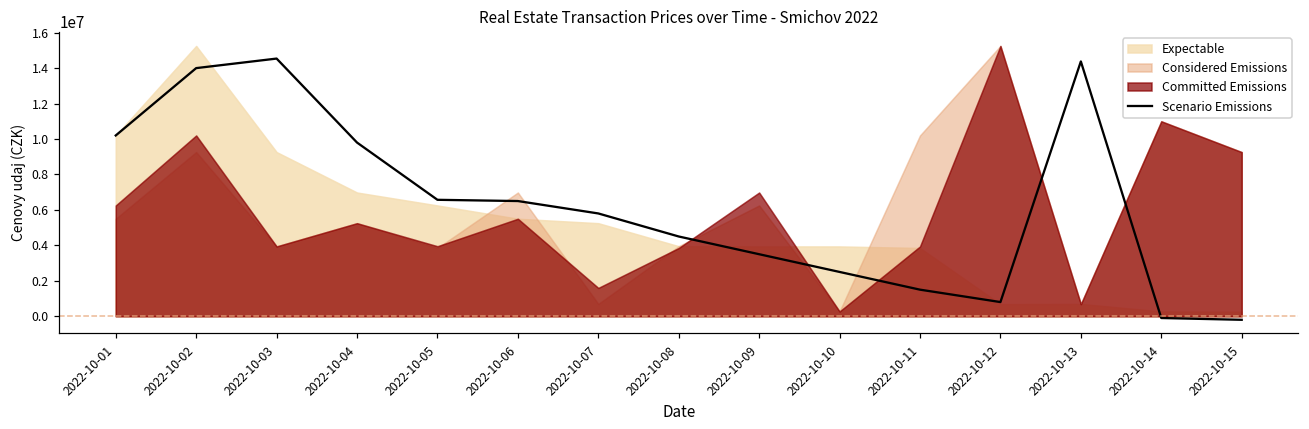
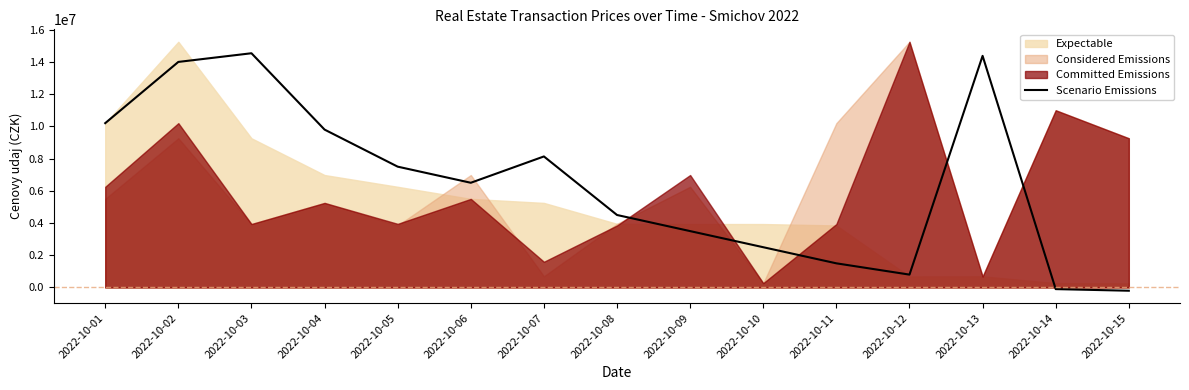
Scenario Emissions, 2022-10-05: 6600000 -> 7500000
Scenario Emissions, 2022-10-07: 5800000 -> 8100000
